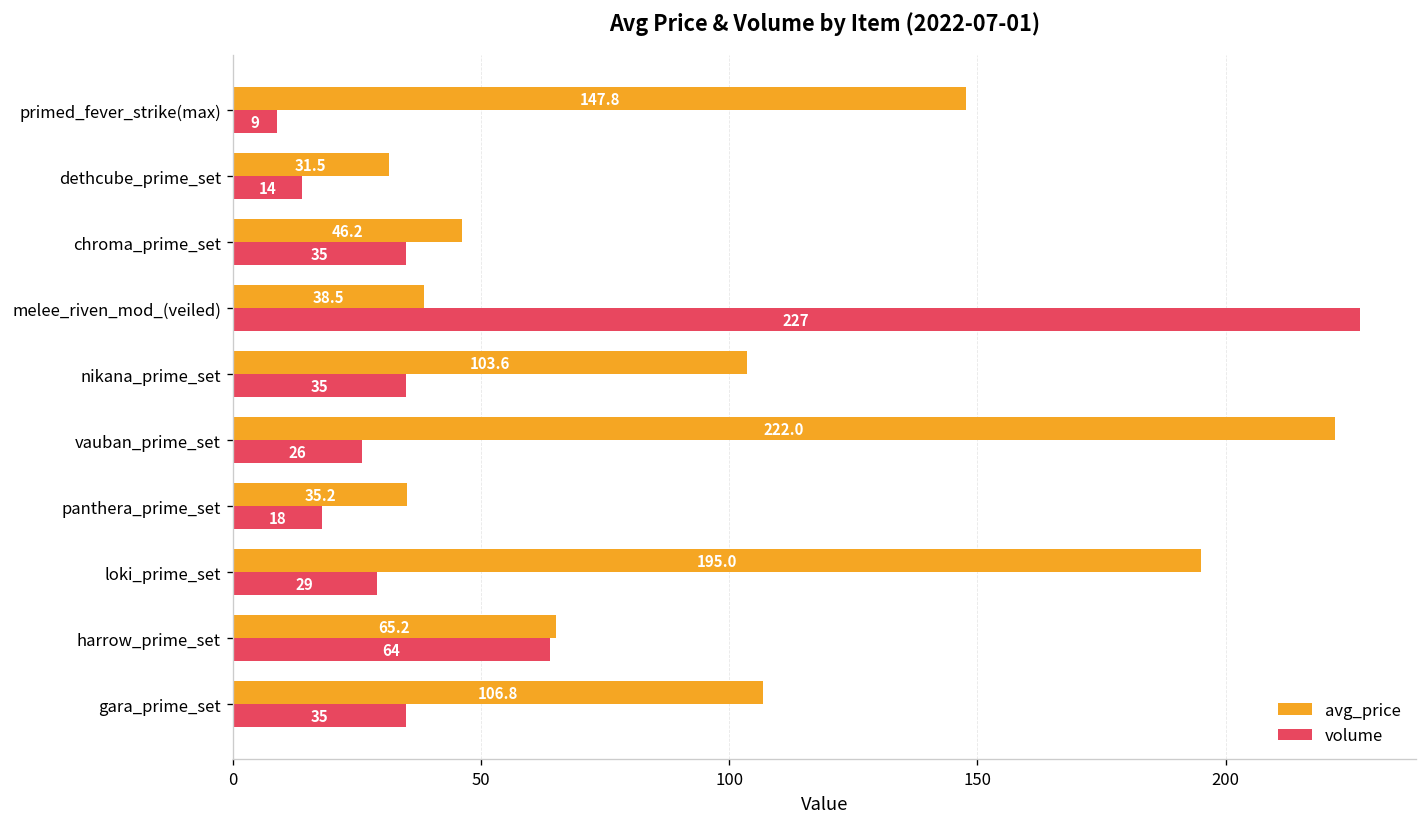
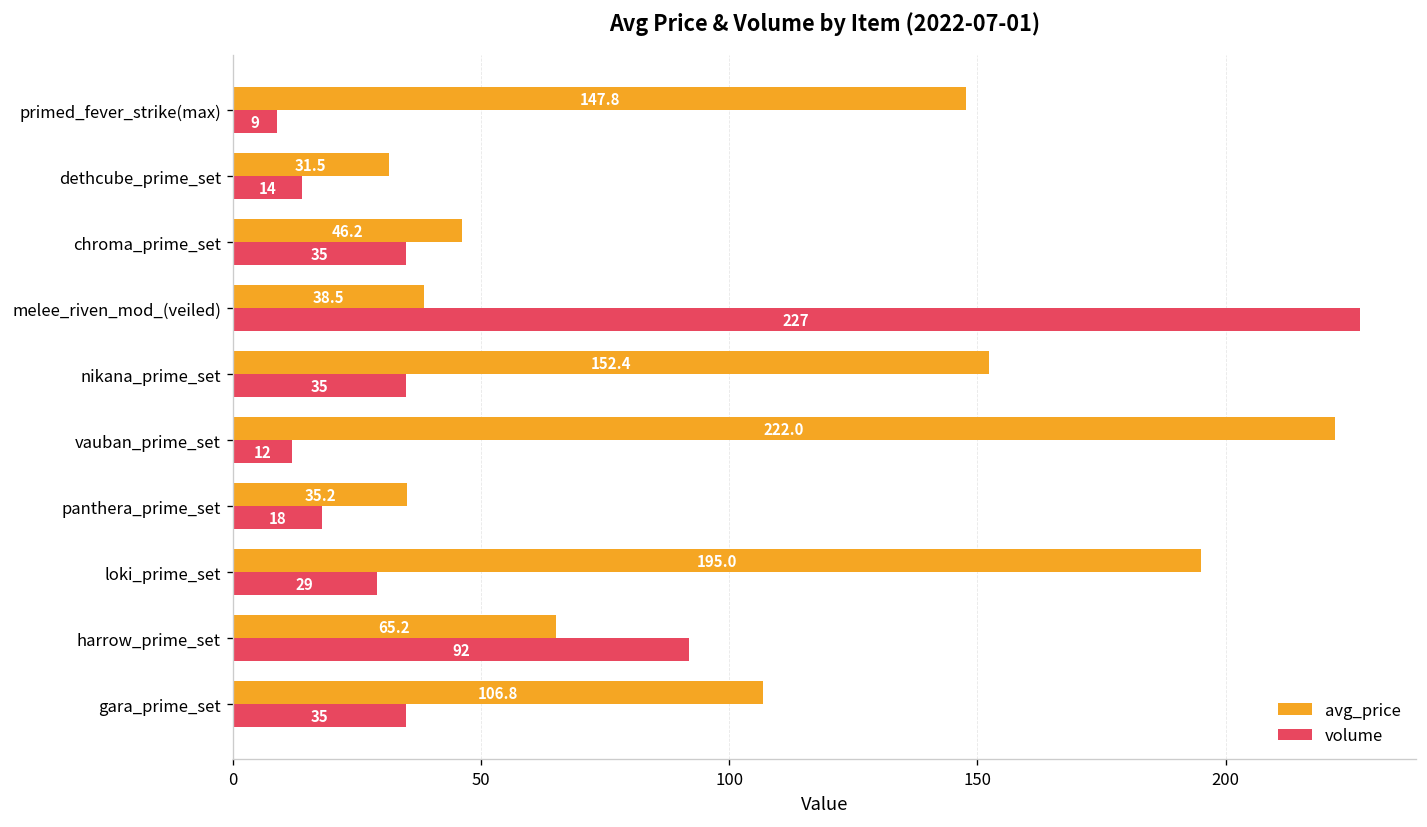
avg_price, nikana_prime_set: 103.6 -> 152.4
volume, vauban_prime_set: 26 -> 12
volume, harrow_prime_set: 64 -> 92
